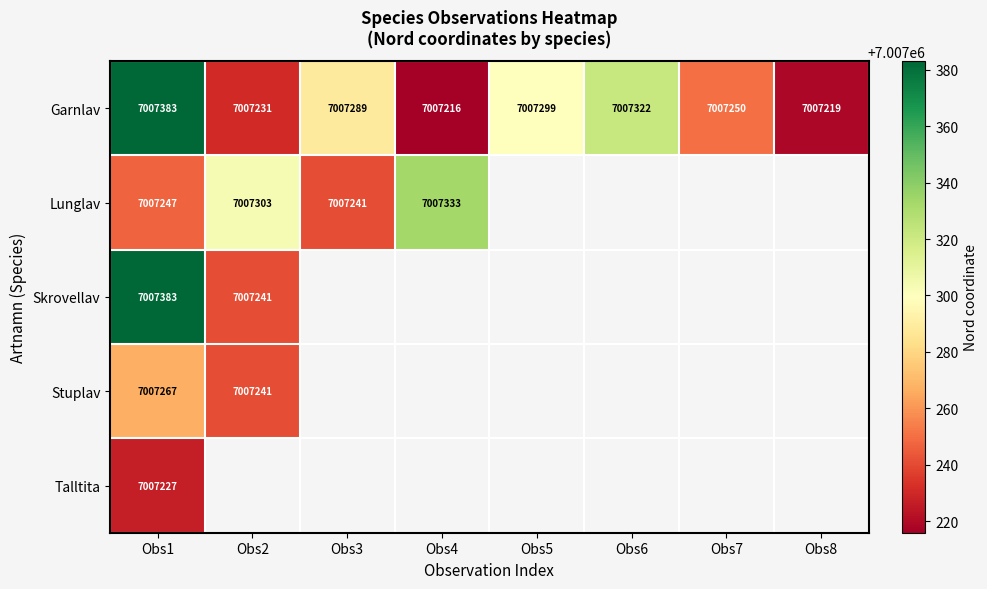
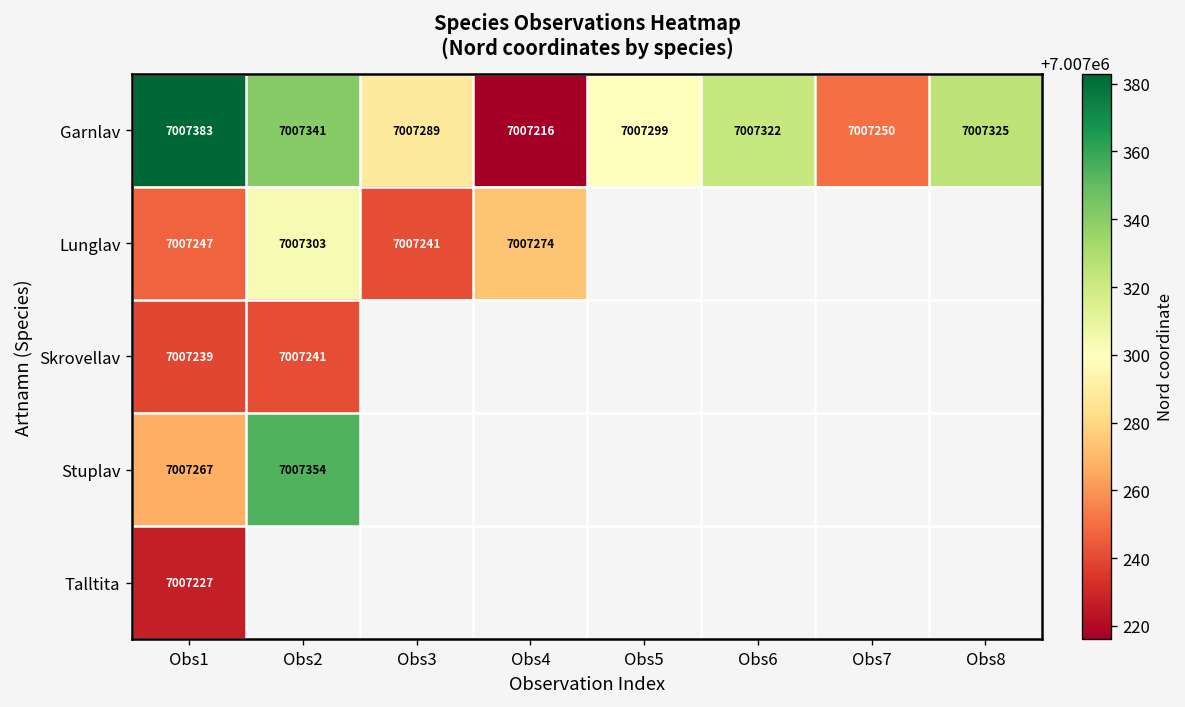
Garnlav, Obs2: 7007231 -> 7007341
Garnlav, Obs8: 7007219 -> 7007325
Lunglav, Obs4: 7007333 -> 7007274
Skrovellav, Obs1: 7007383 -> 7007239
Stuplav, Obs2: 7007241 -> 7007354
